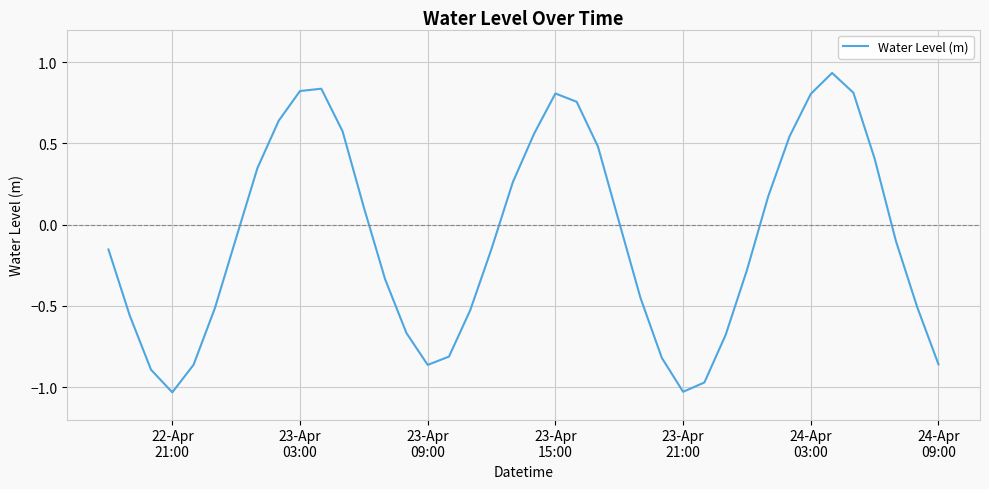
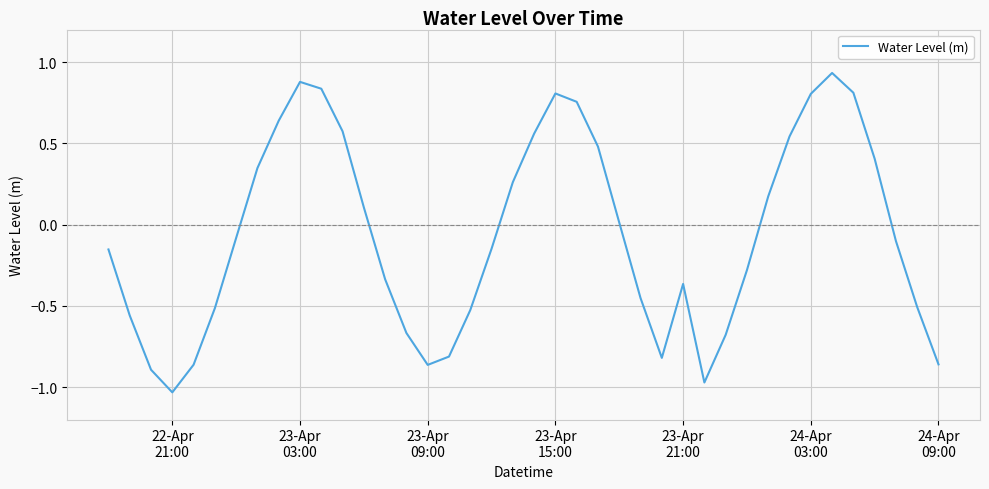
23-Apr 03:00: 0.82 -> 0.88
23-Apr 21:00: -1.03 -> -0.37
